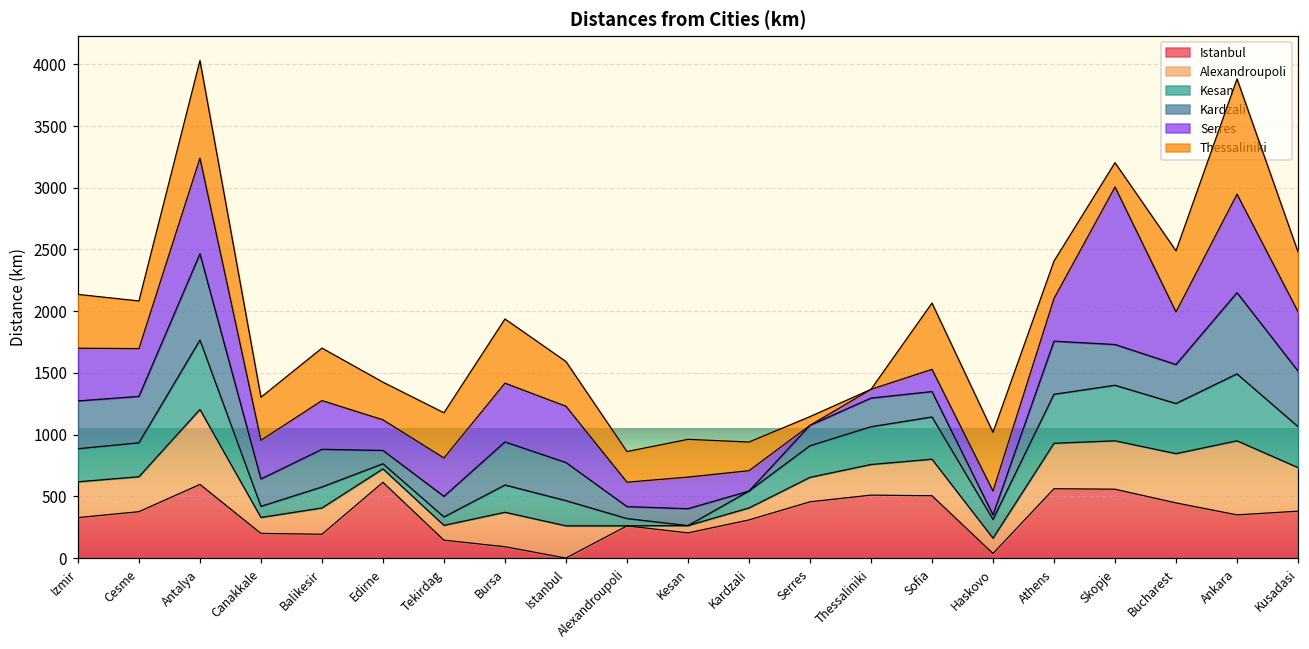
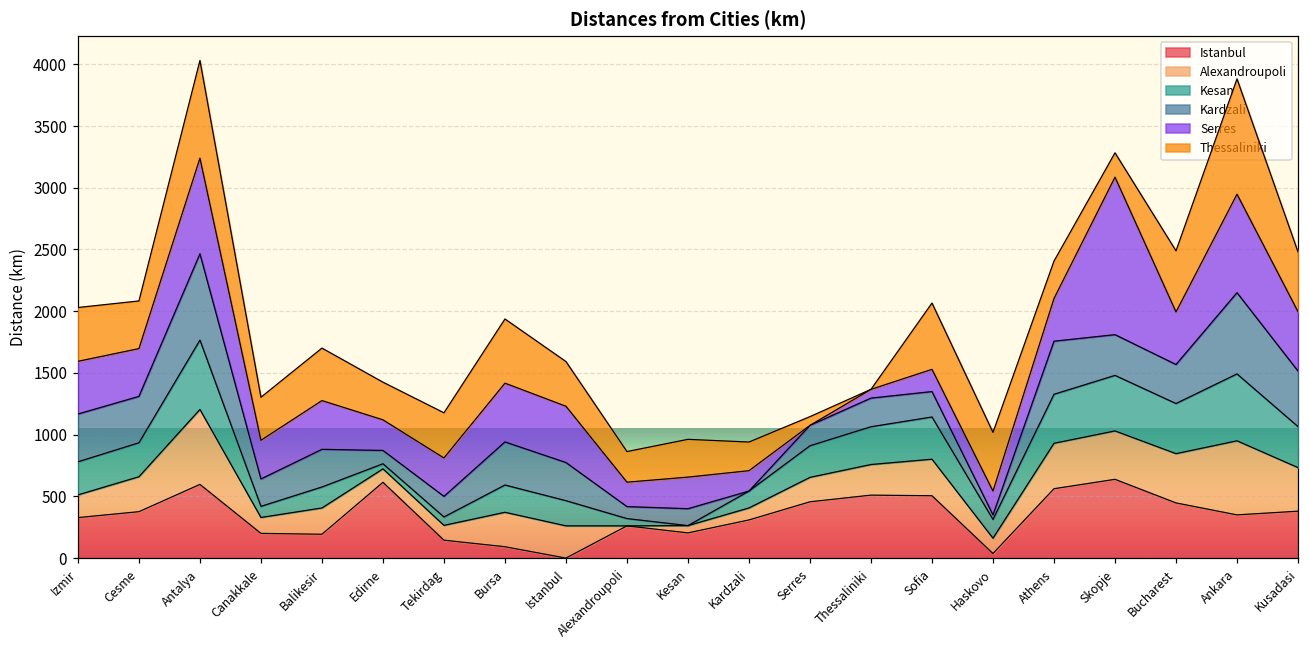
Alexandroupoli, Izmir: 290 -> 180
Istanbul, Skopje: 560 -> 640
